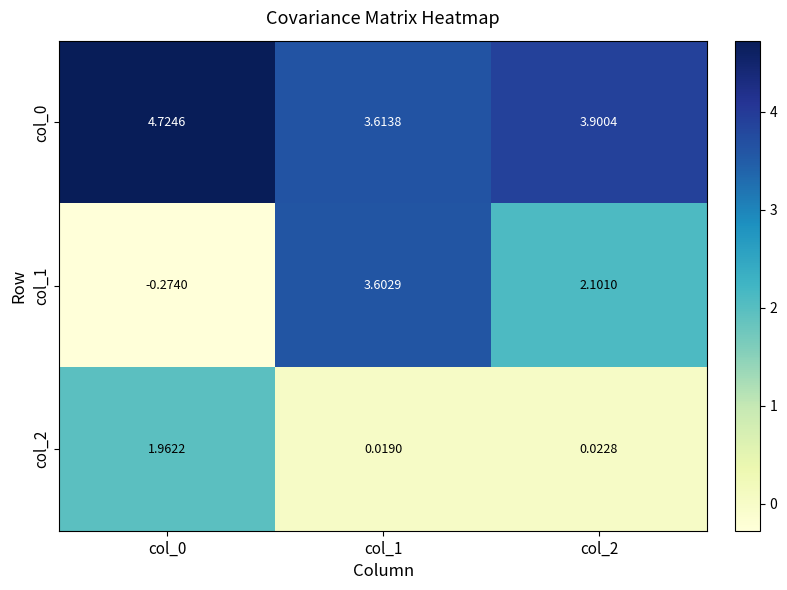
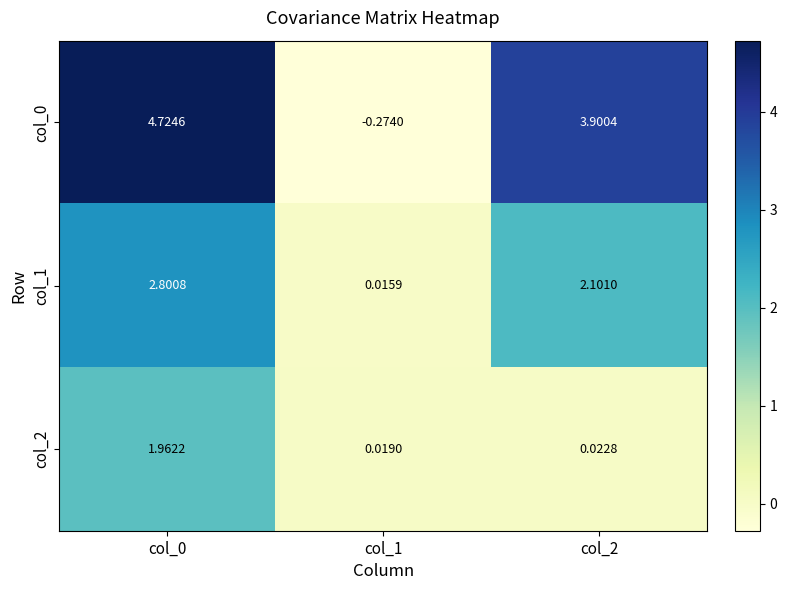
col_0, col_1: 3.6138 -> -0.2740
col_1, col_0: -0.2740 -> 2.8008
col_1, col_1: 3.6029 -> 0.0159
